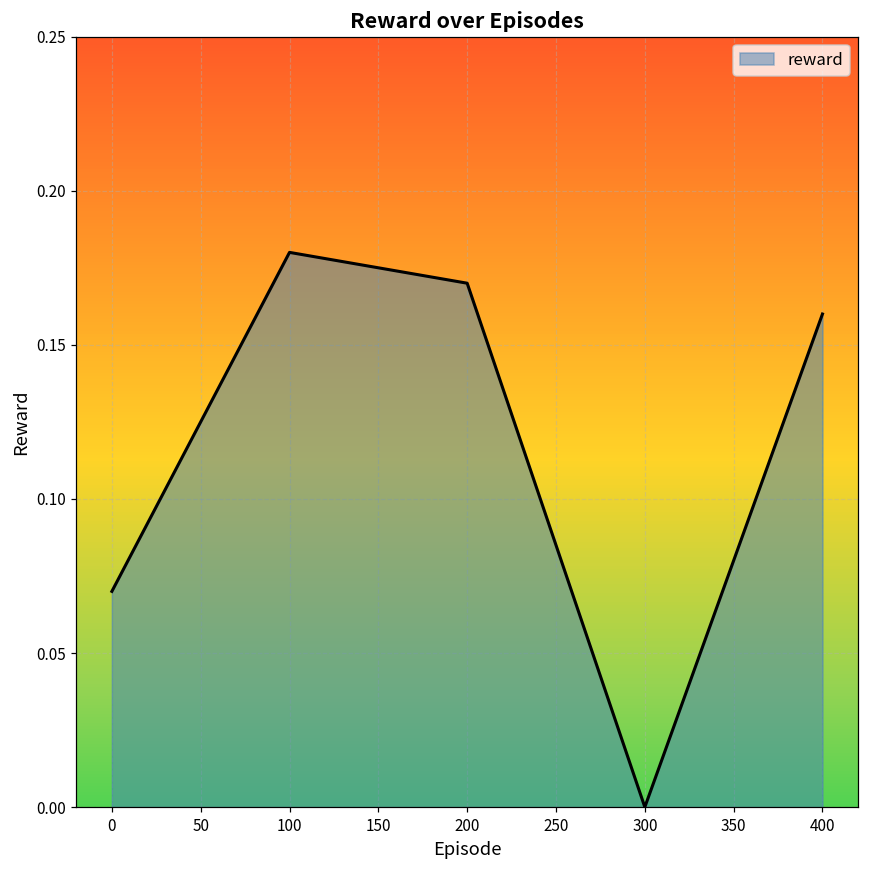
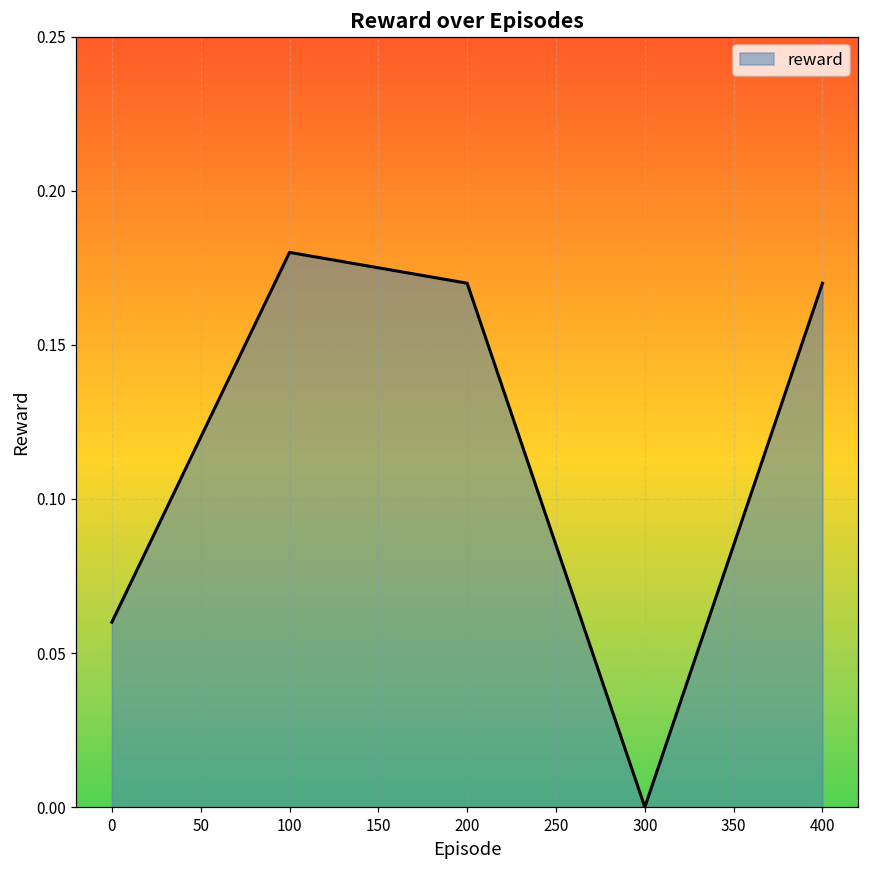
0: 0.07 -> 0.06
400: 0.16 -> 0.17
